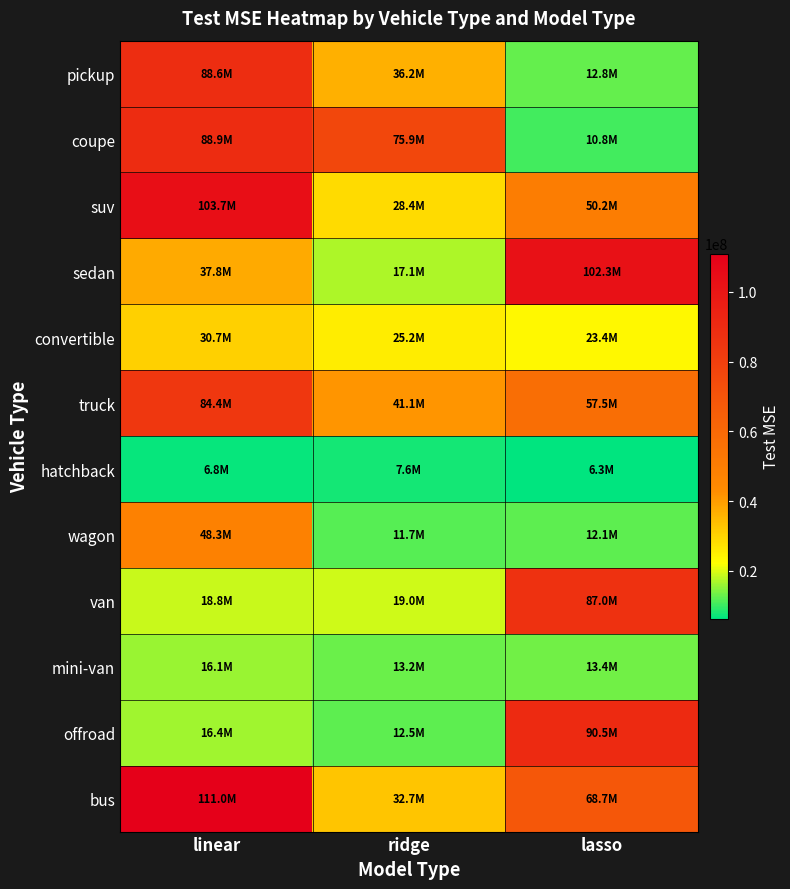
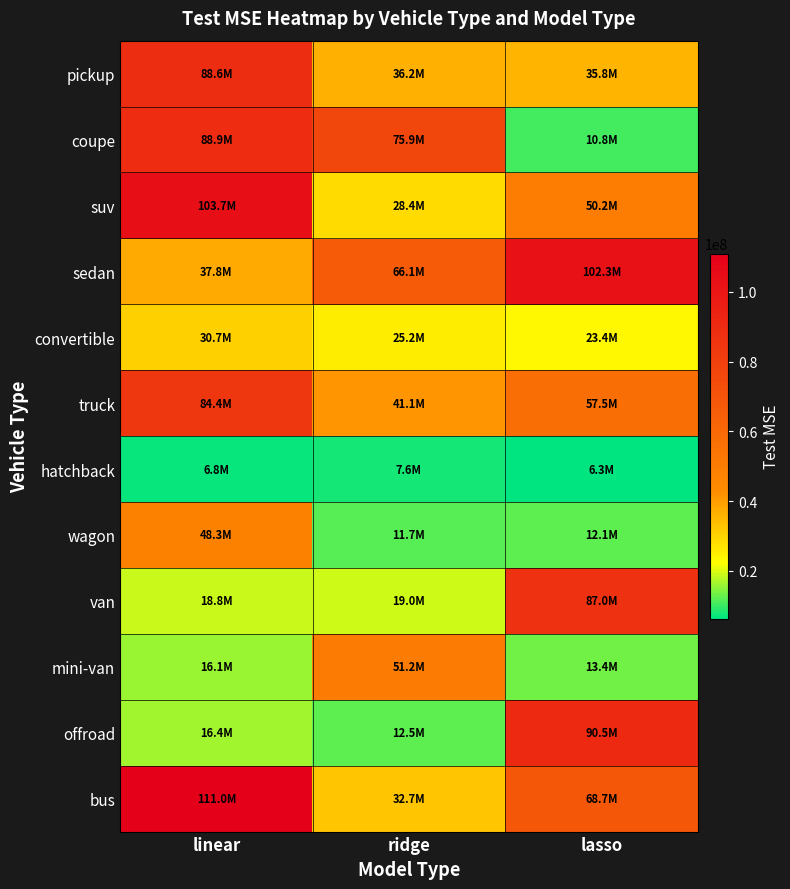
pickup, lasso: 12.8M -> 35.8M
sedan, ridge: 17.1M -> 66.1M
mini-van, ridge: 13.2M -> 51.2M
